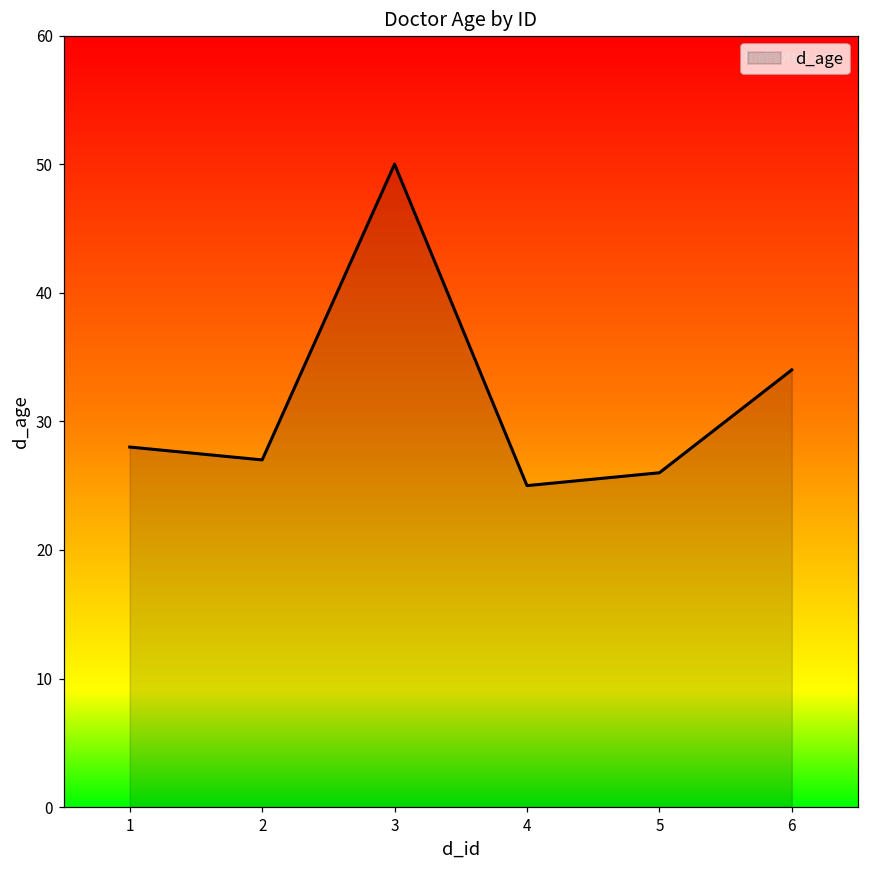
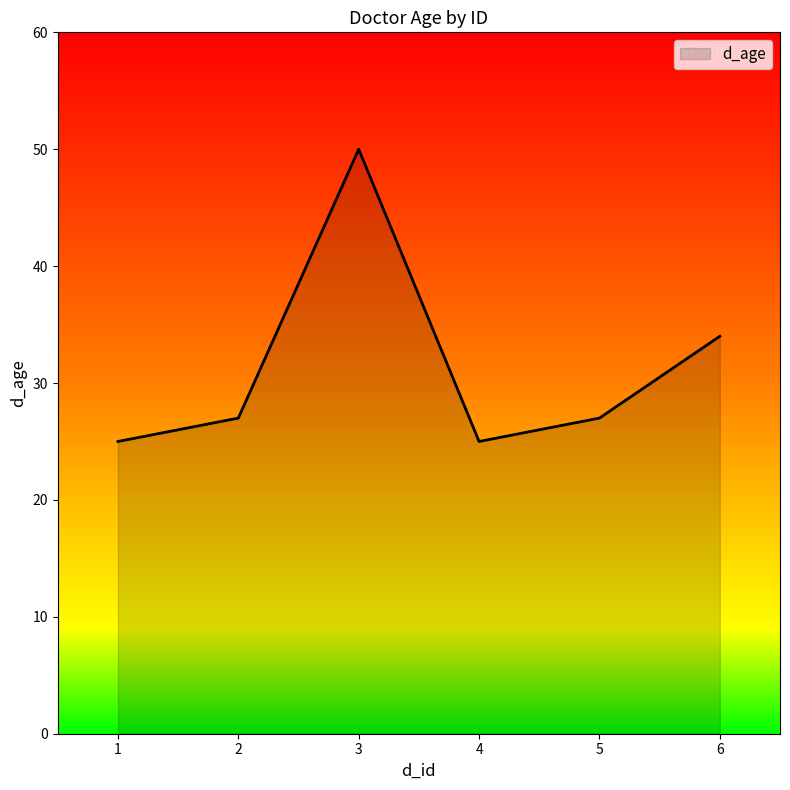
1: 28 -> 25
5: 26 -> 27
